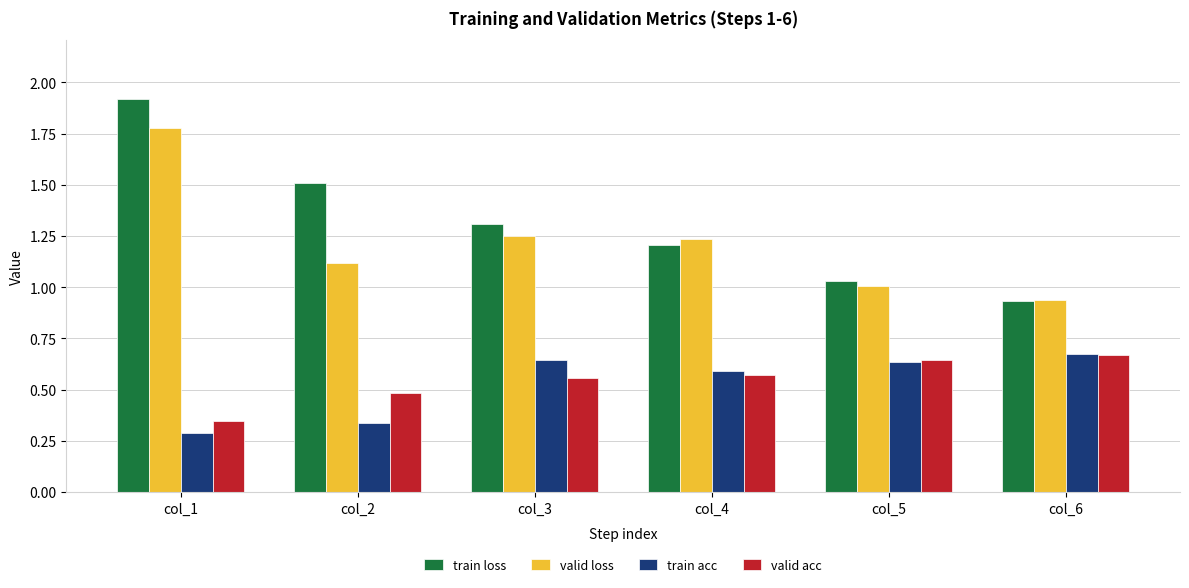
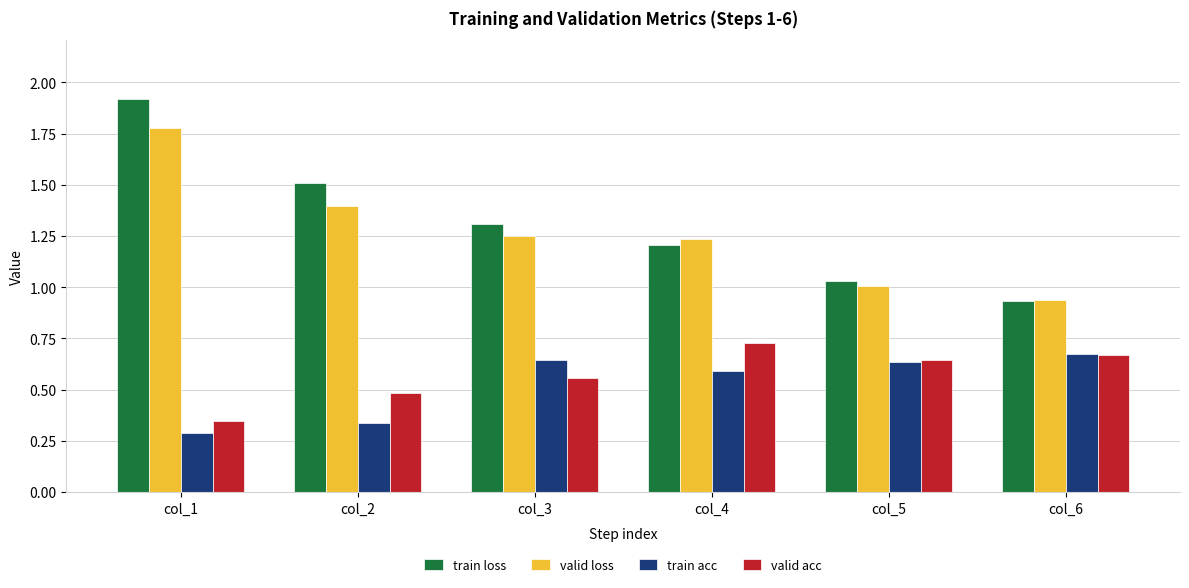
valid loss, col_2: 1.12 -> 1.40
valid acc, col_4: 0.57 -> 0.73
